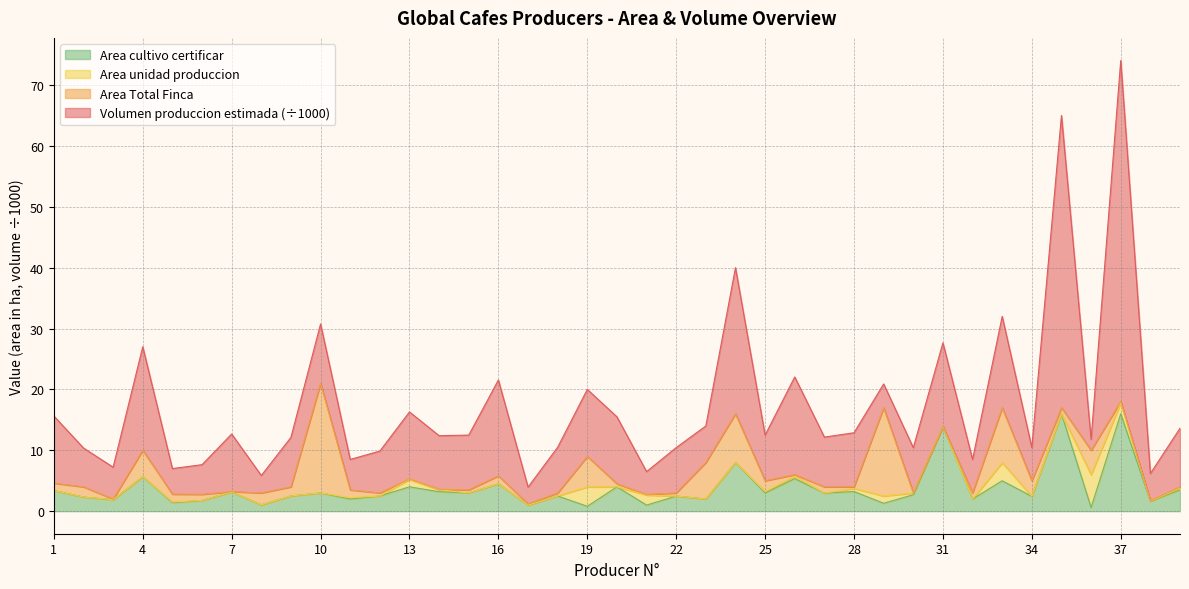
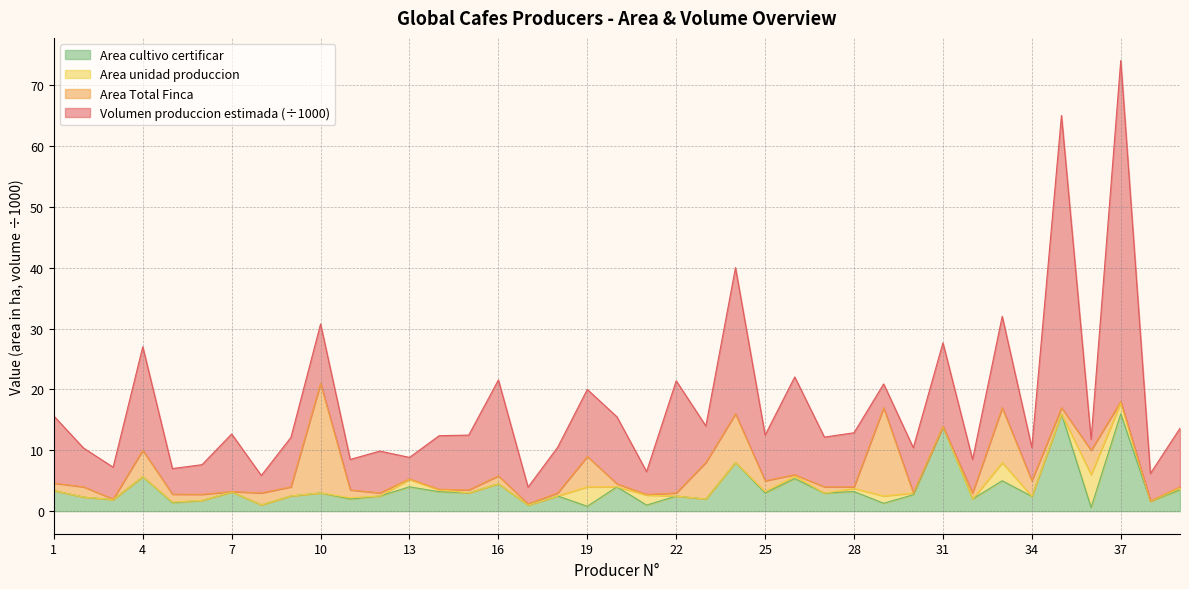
Volumen produccion estimada (÷1000), 13: 11 -> 4
Volumen produccion estimada (÷1000), 22: 7 -> 18
